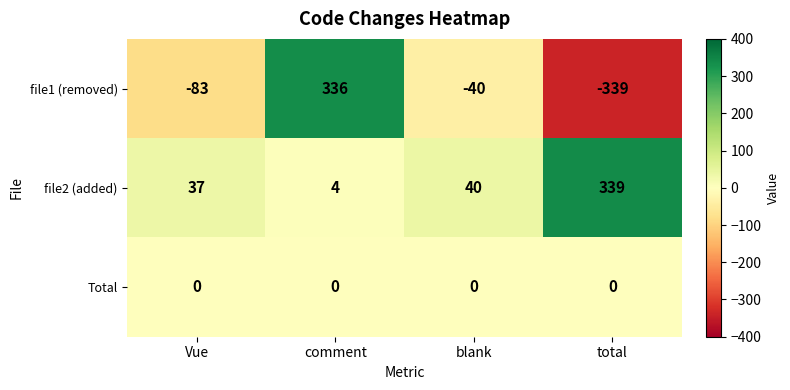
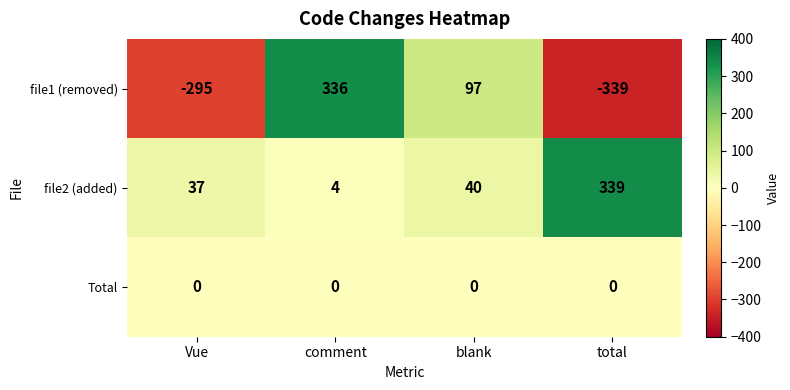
file1 (removed), Vue: -83 -> -295
file1 (removed), blank: -40 -> 97
